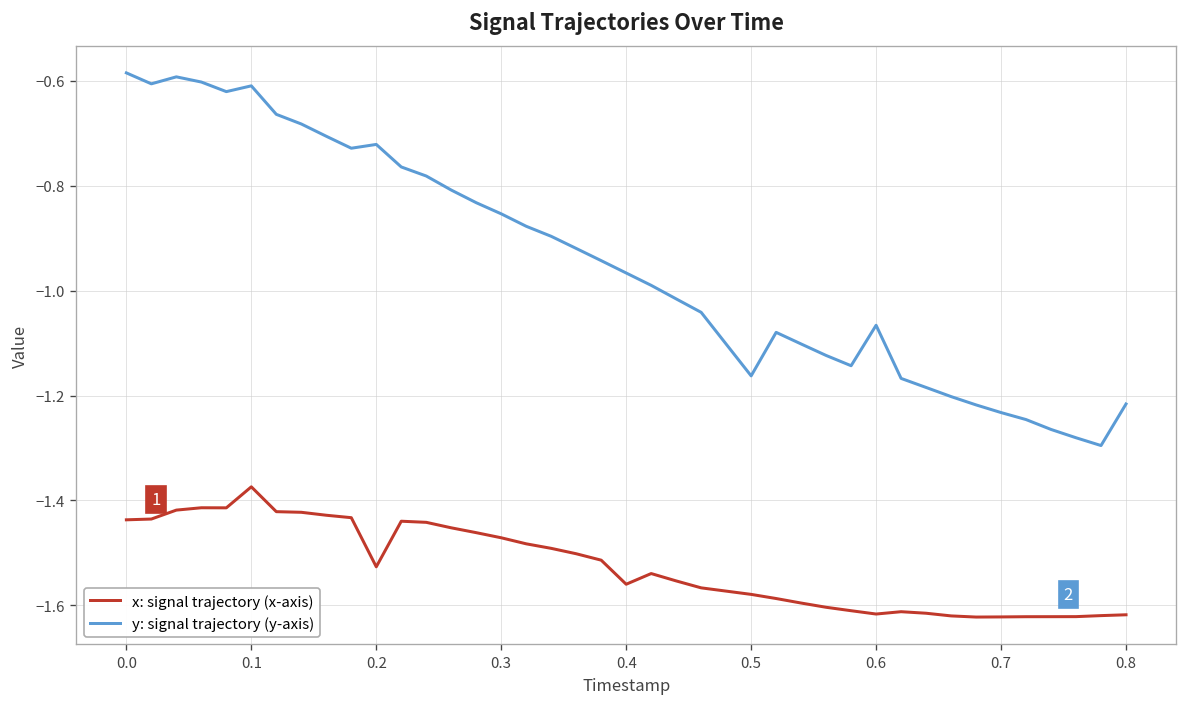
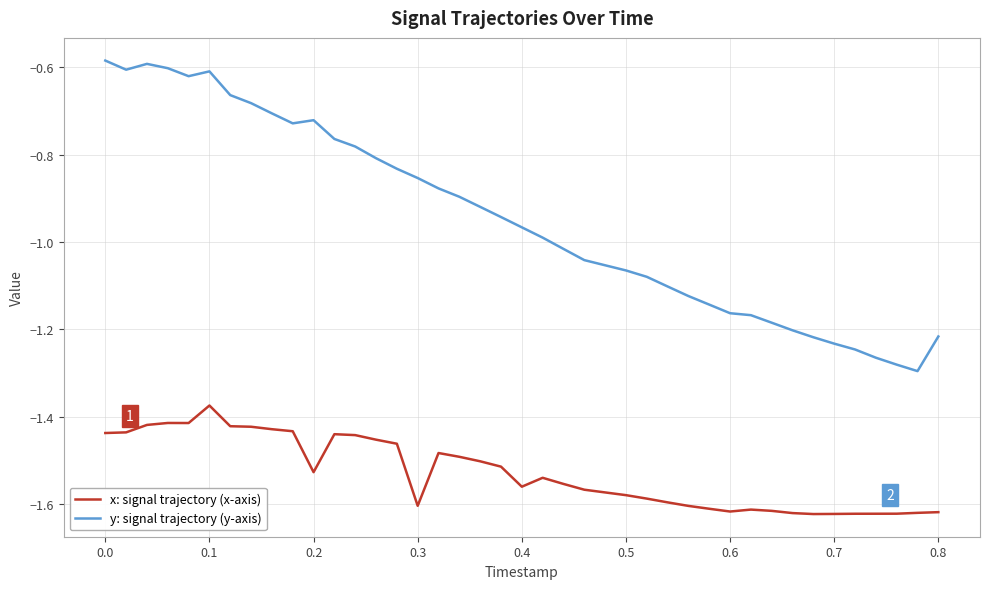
x: signal trajectory (x-axis), 0.3: -1.47 -> -1.60
y: signal trajectory (y-axis), 0.5: -1.16 -> -1.06
y: signal trajectory (y-axis), 0.6: -1.07 -> -1.16
